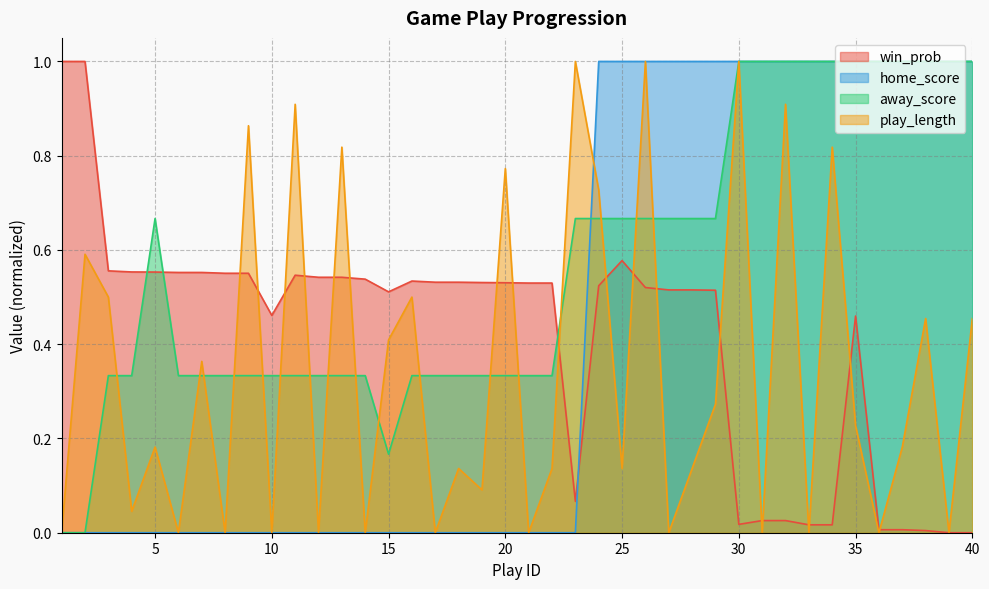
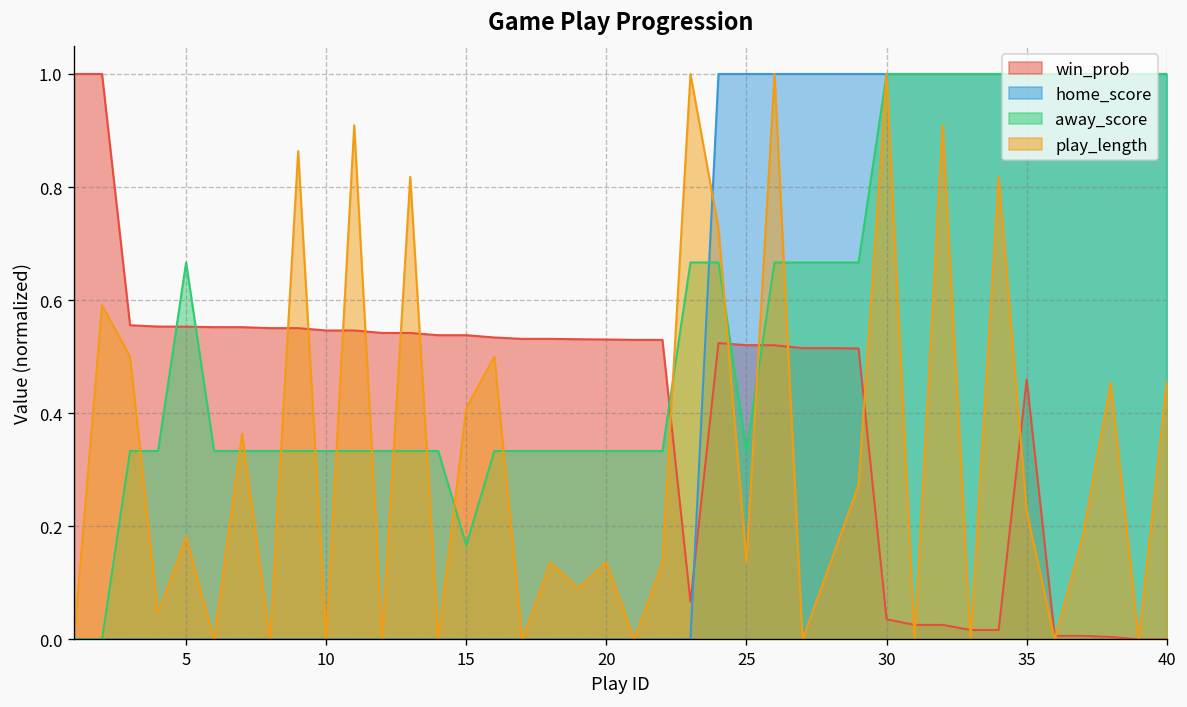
win_prob, 10: 0.46 -> 0.55
win_prob, 15: 0.51 -> 0.54
play_length, 20: 0.77 -> 0.14
win_prob, 25: 0.58 -> 0.52
away_score, 25: 0.67 -> 0.33
win_prob, 30: 0.02 -> 0.04
